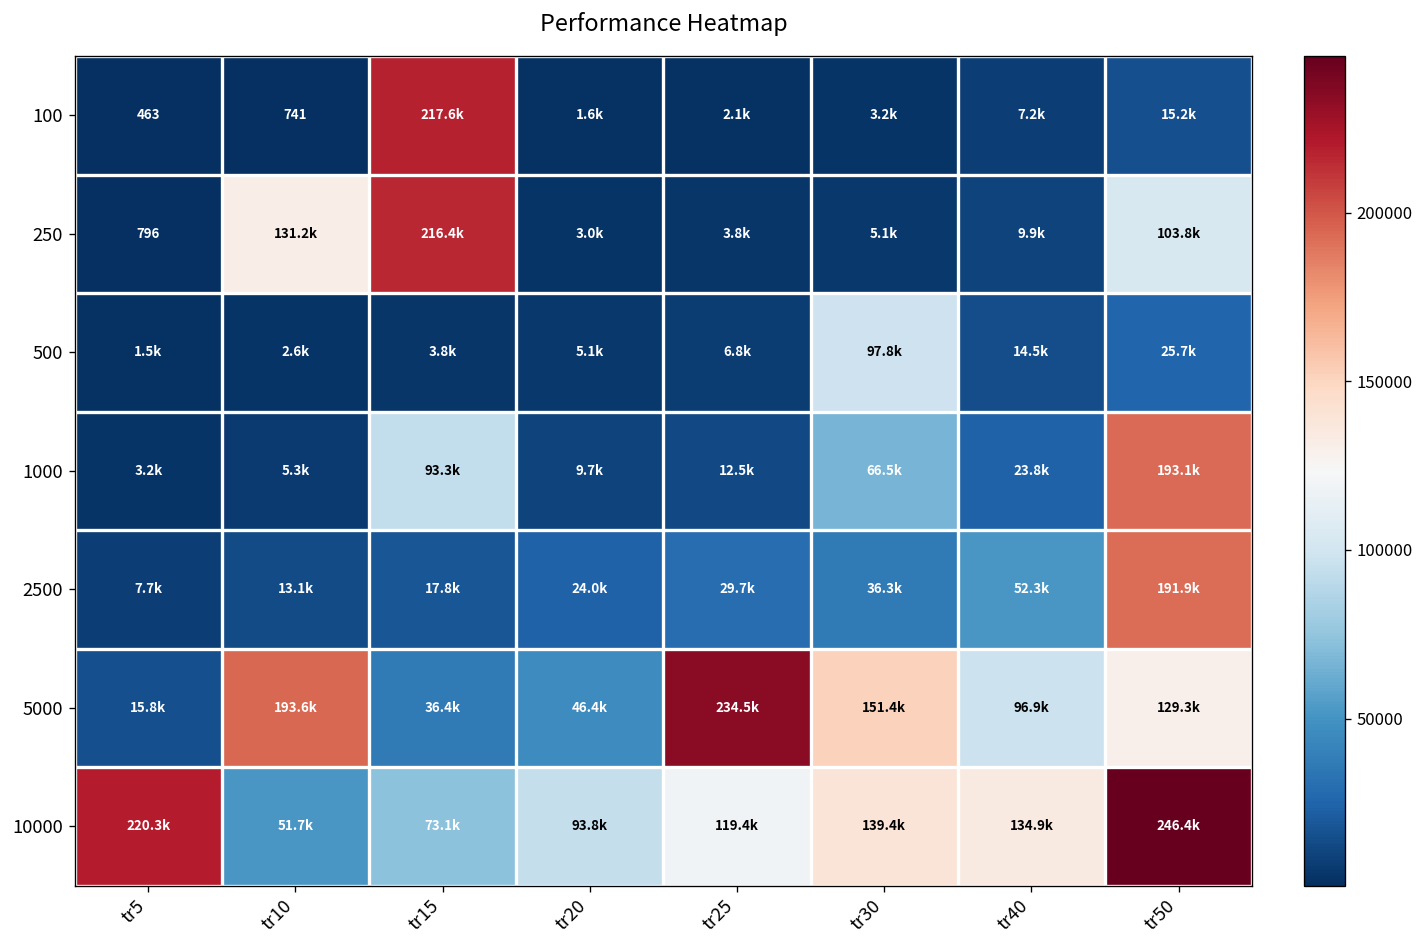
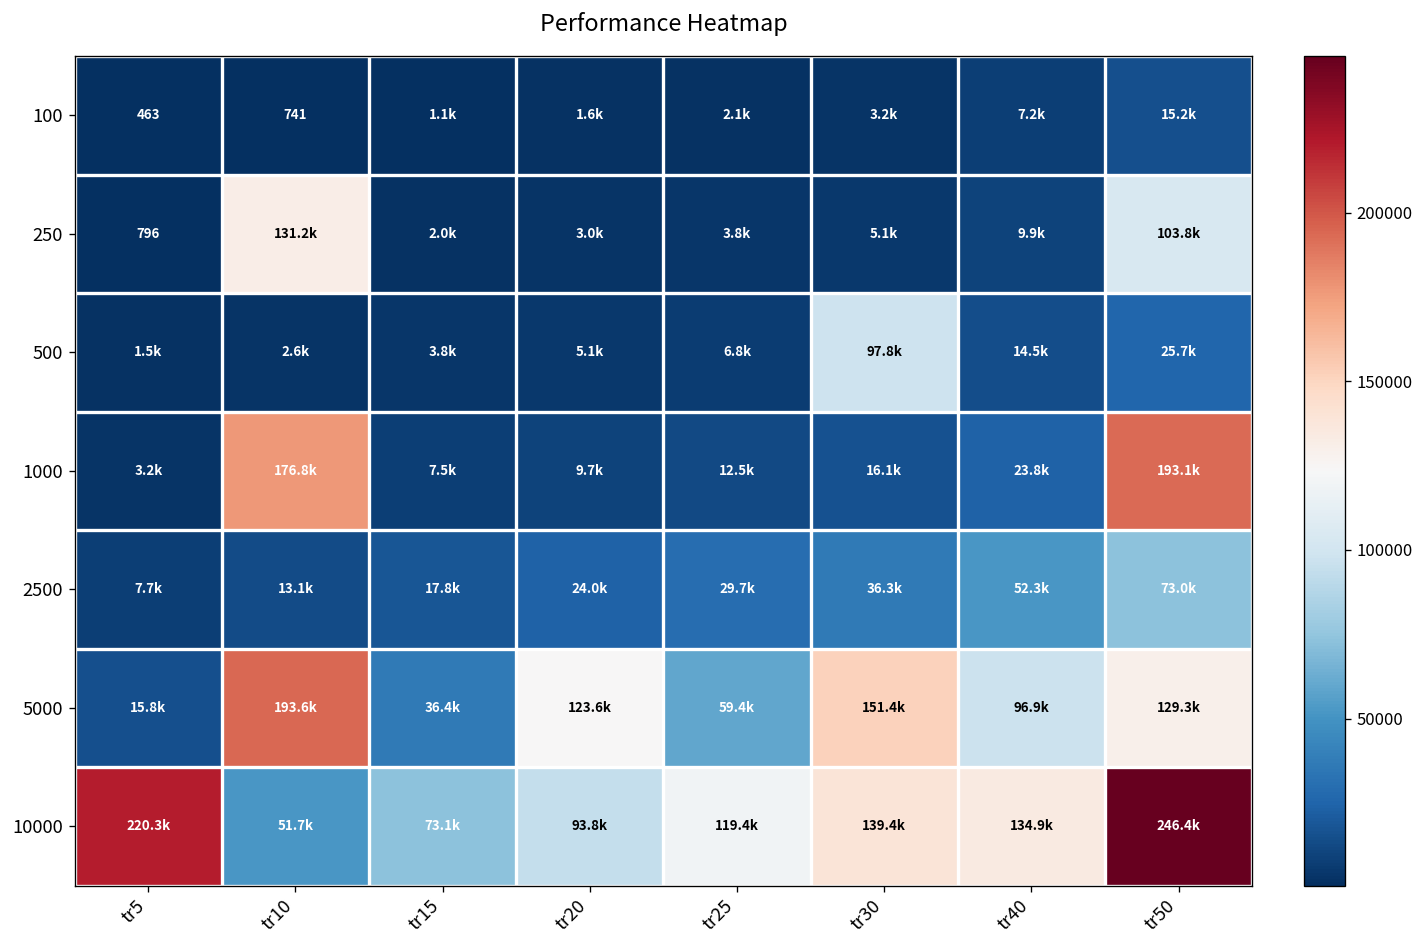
100, tr15: 217.6k -> 1.1k
250, tr15: 216.4k -> 2.0k
1000, tr10: 5.3k -> 176.8k
1000, tr15: 93.3k -> 7.5k
1000, tr30: 66.5k -> 16.1k
2500, tr50: 191.9k -> 73.0k
5000, tr20: 46.4k -> 123.6k
5000, tr25: 234.5k -> 59.4k
